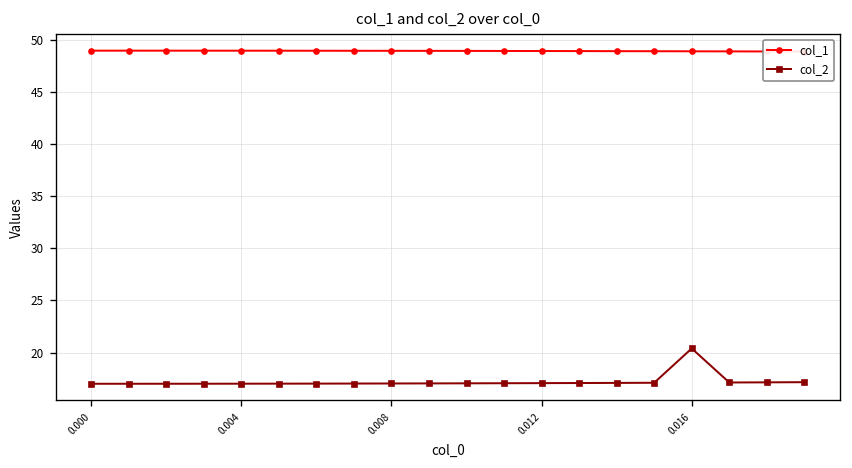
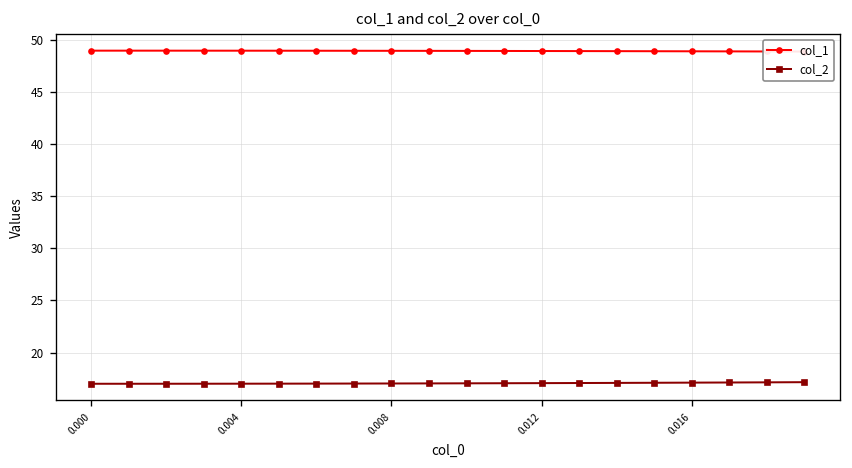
col_2, 0.016: 20 -> 17
